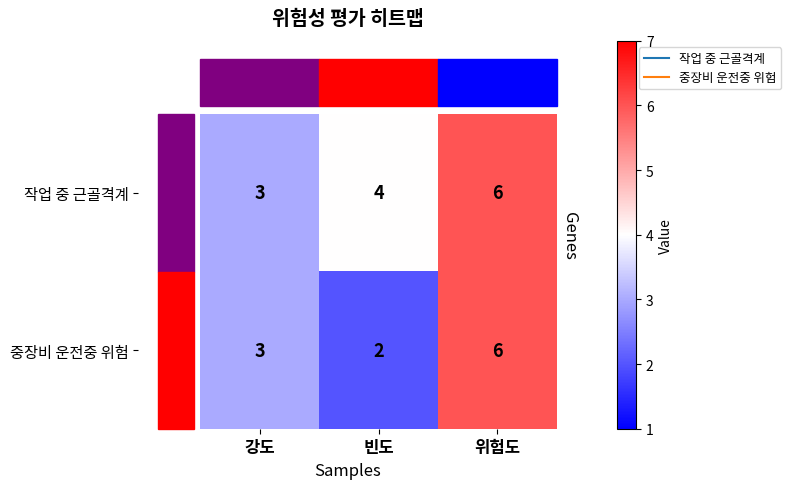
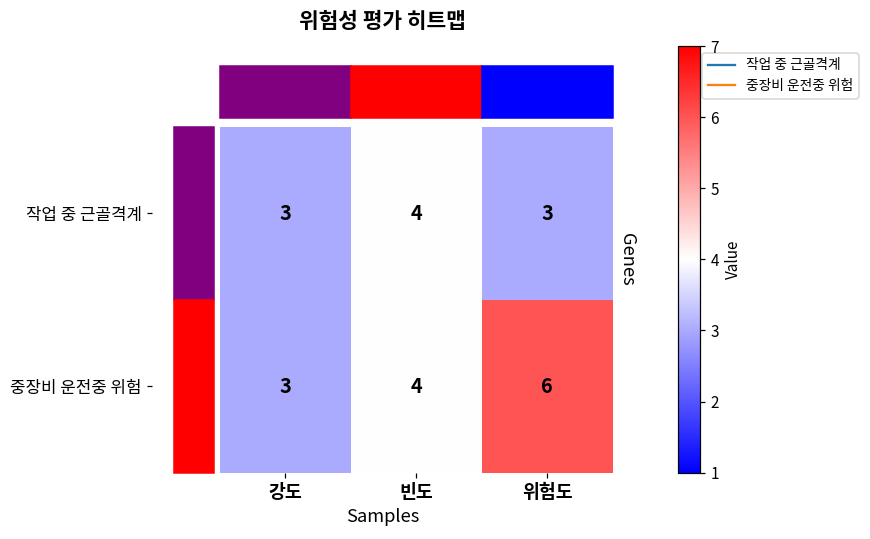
작업 중 근골격계, 위험도: 6 -> 3
중장비 운전중 위험, 빈도: 2 -> 4
